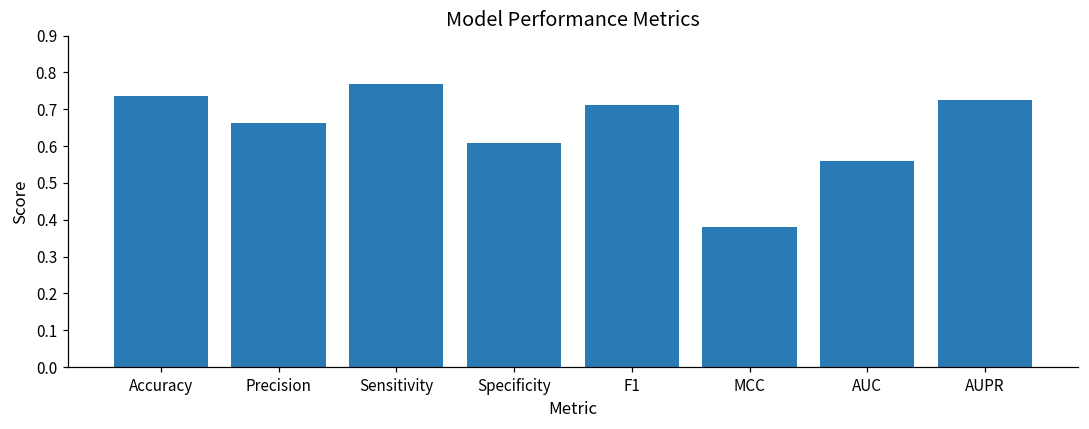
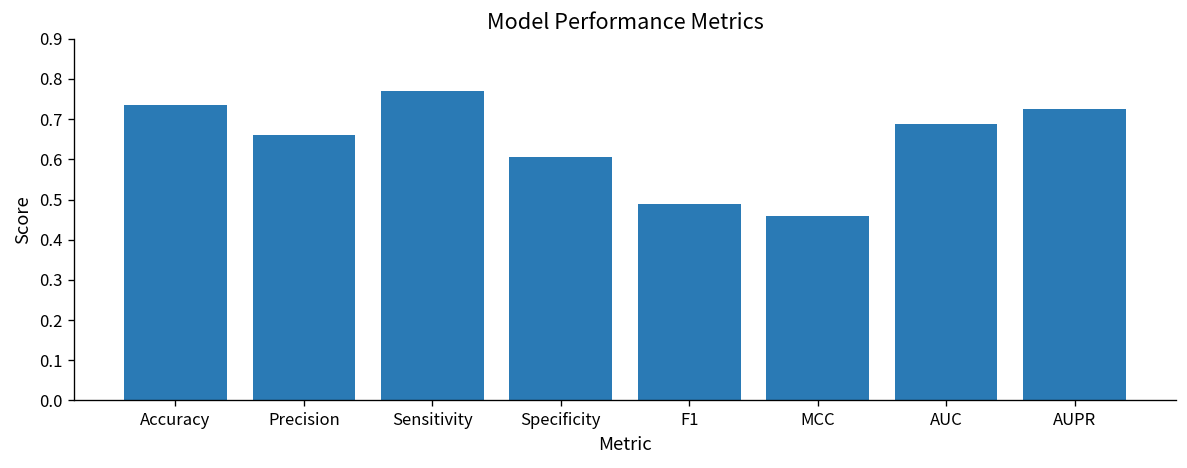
F1: 0.71 -> 0.49
MCC: 0.38 -> 0.46
AUC: 0.56 -> 0.69
